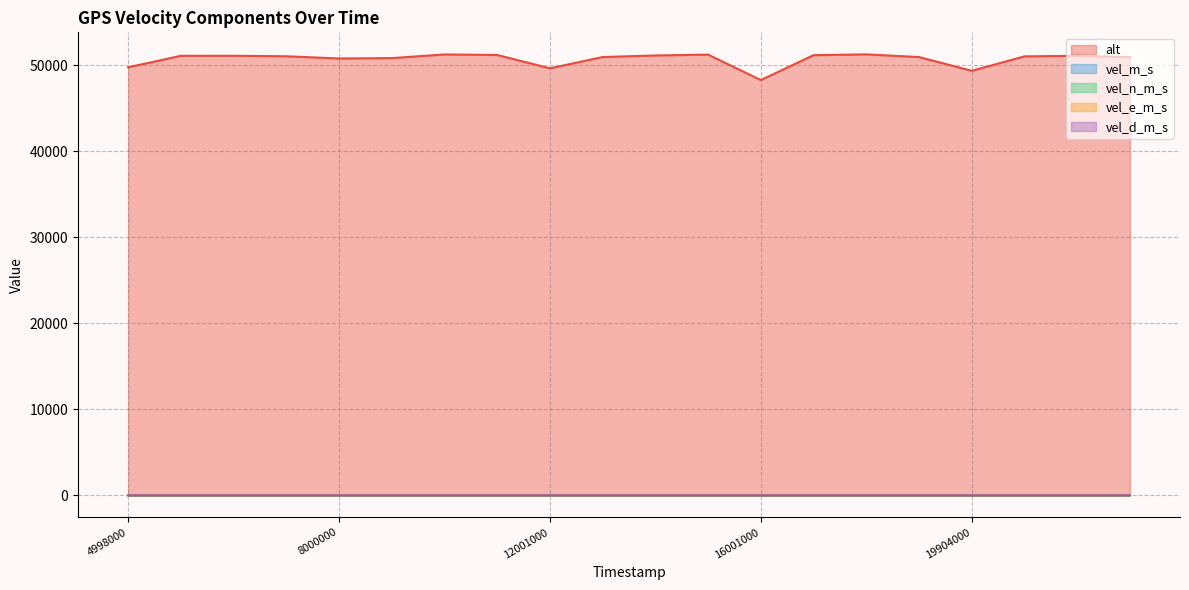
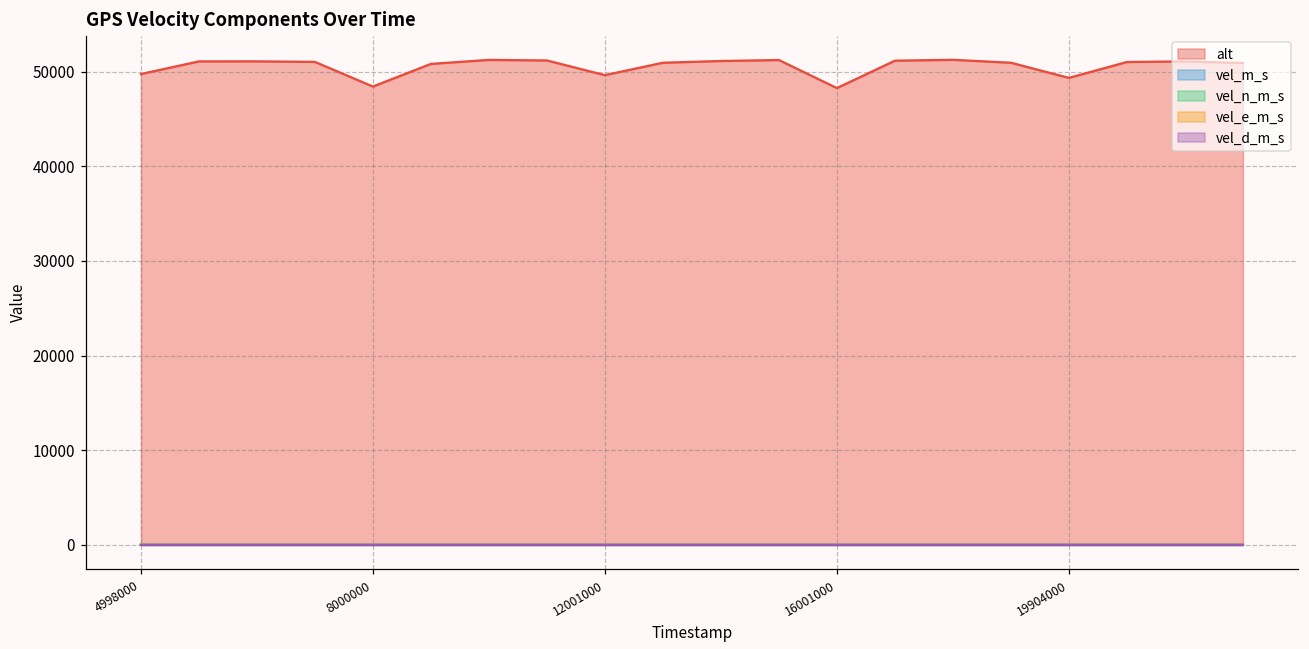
alt, 8000000: 51000 -> 48000
